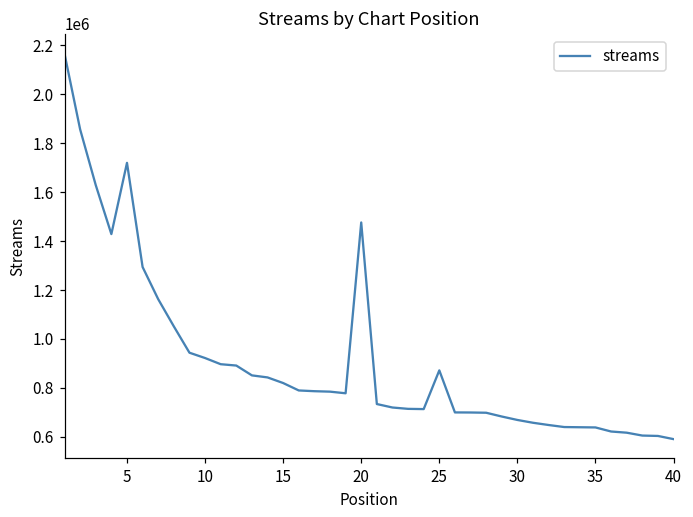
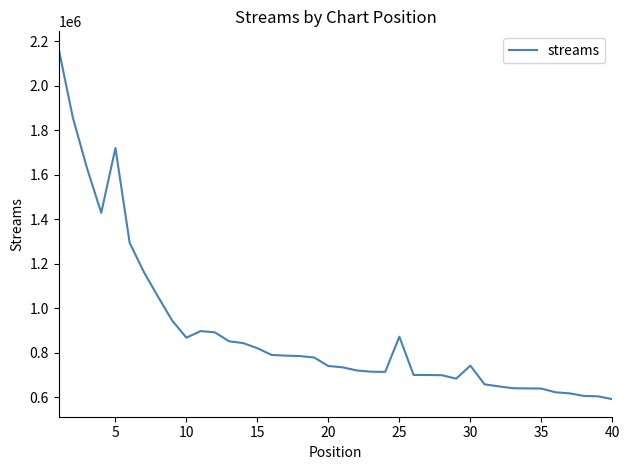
10: 920000 -> 870000
20: 1480000 -> 740000
30: 670000 -> 740000
